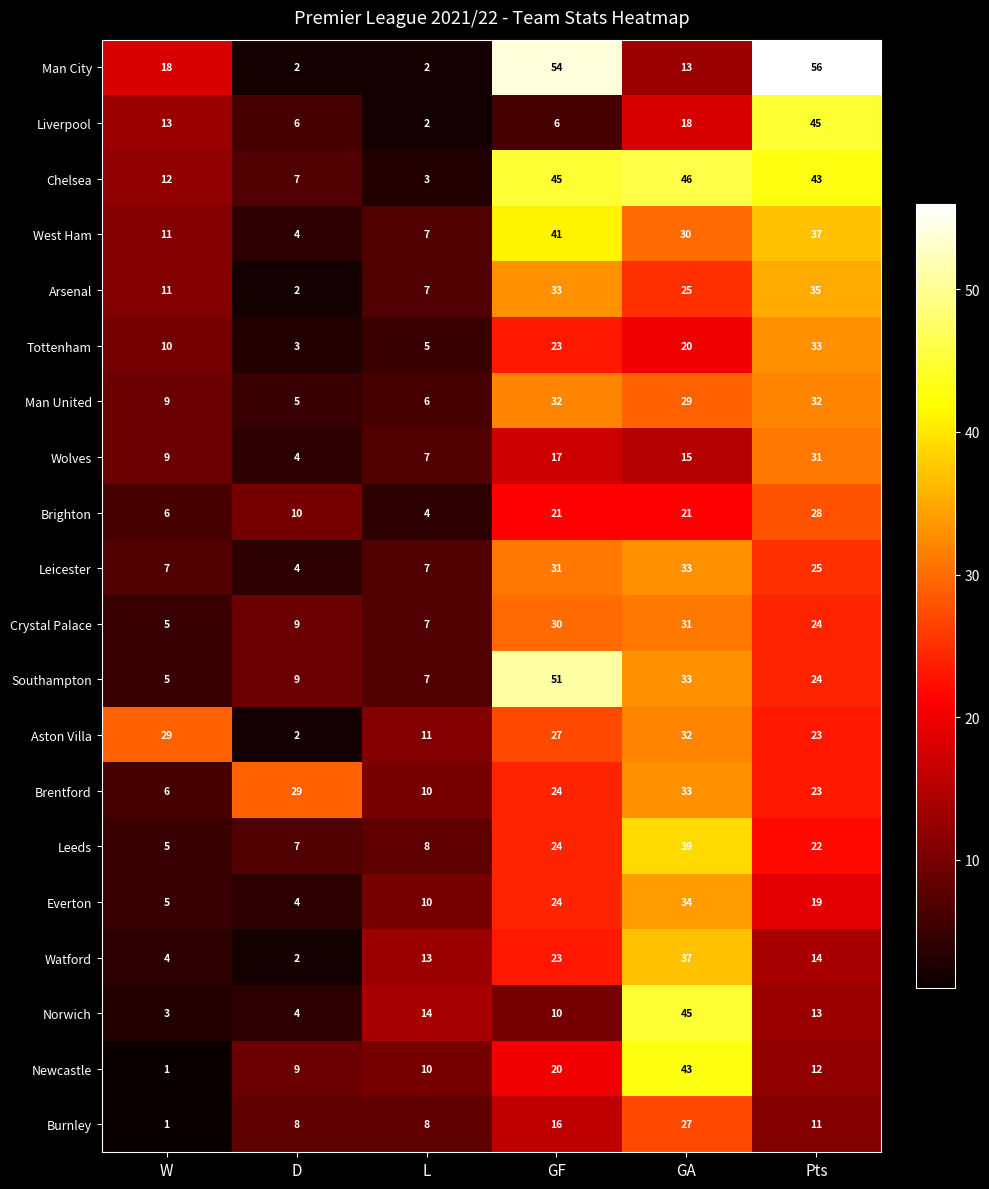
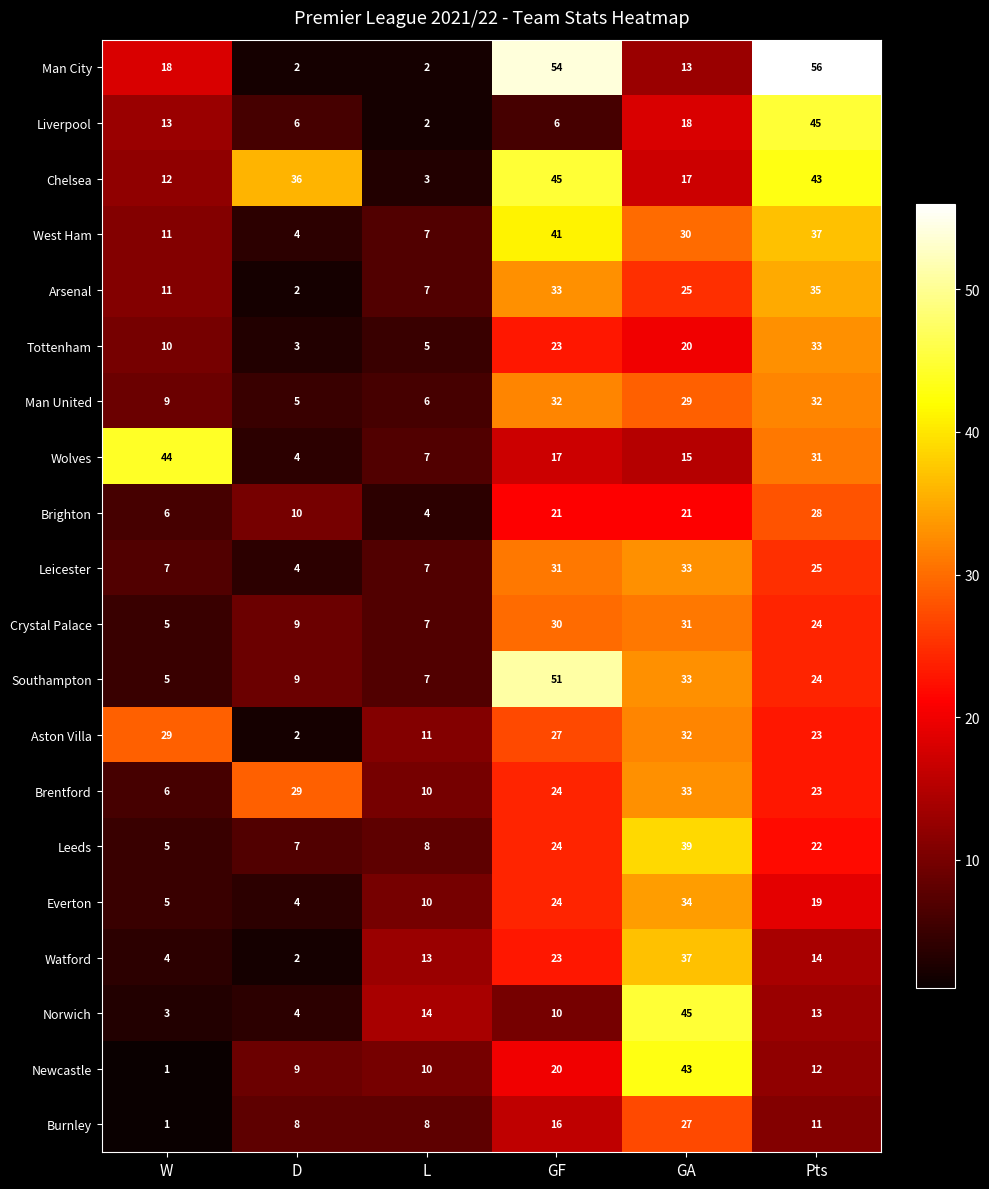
Chelsea, D: 7 -> 36
Chelsea, GA: 46 -> 17
Wolves, W: 9 -> 44
